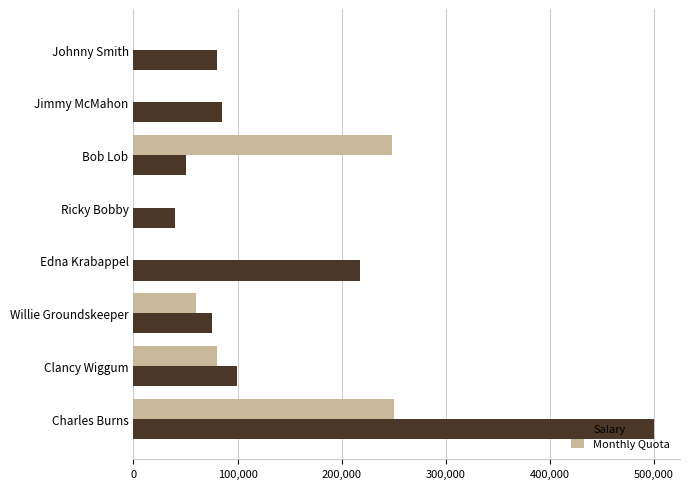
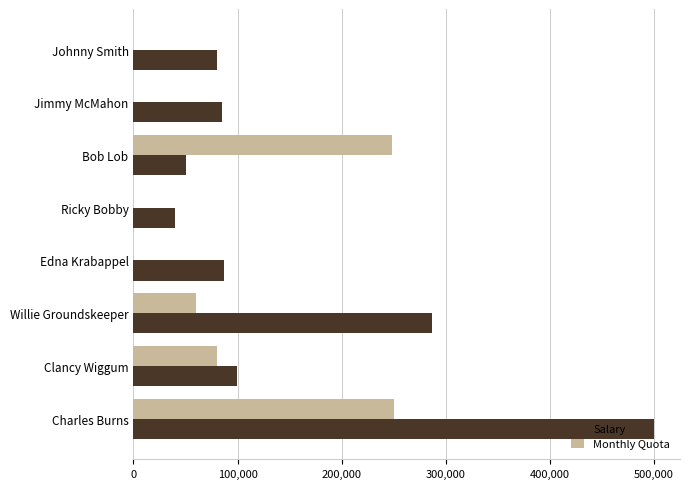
Salary, Edna Krabappel: 217,000 -> 87,000
Salary, Willie Groundskeeper: 75,000 -> 287,000
